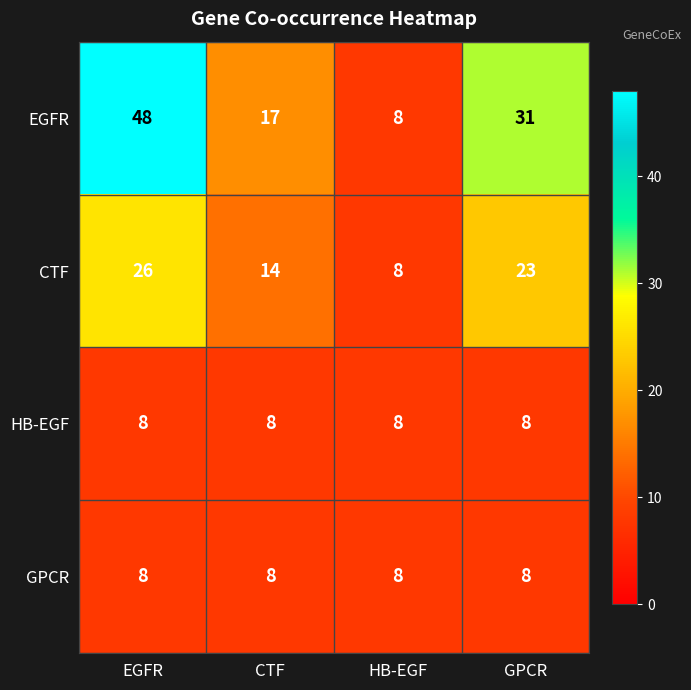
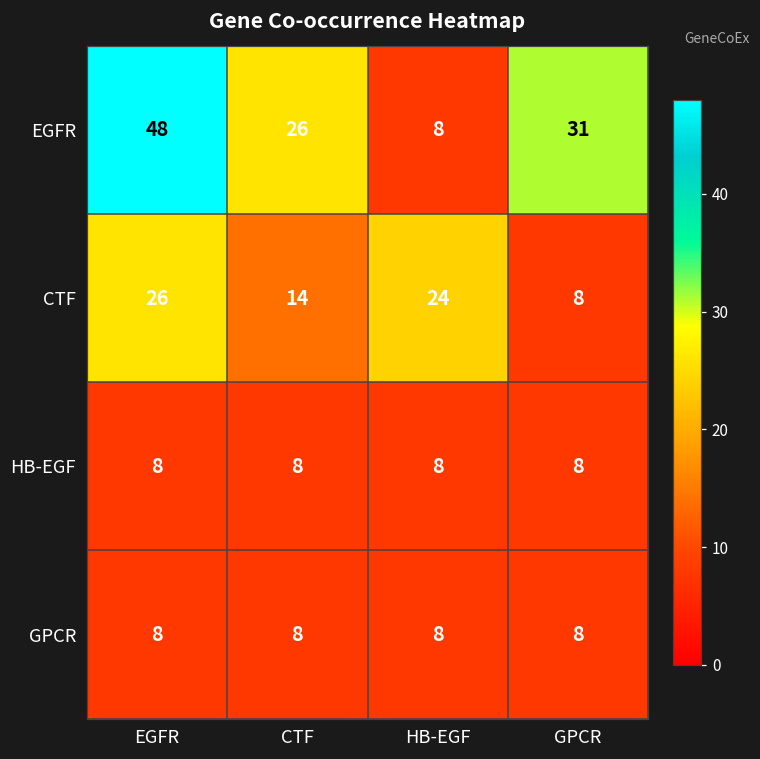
EGFR, CTF: 17 -> 26
CTF, HB-EGF: 8 -> 24
CTF, GPCR: 23 -> 8
